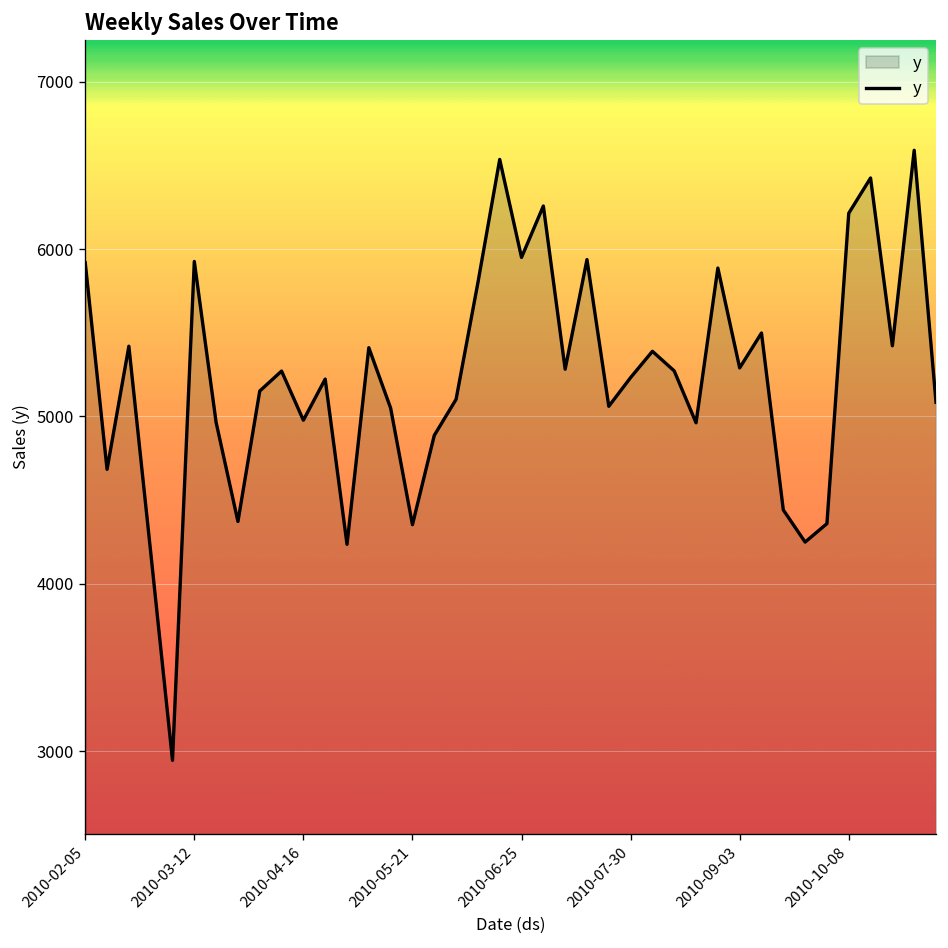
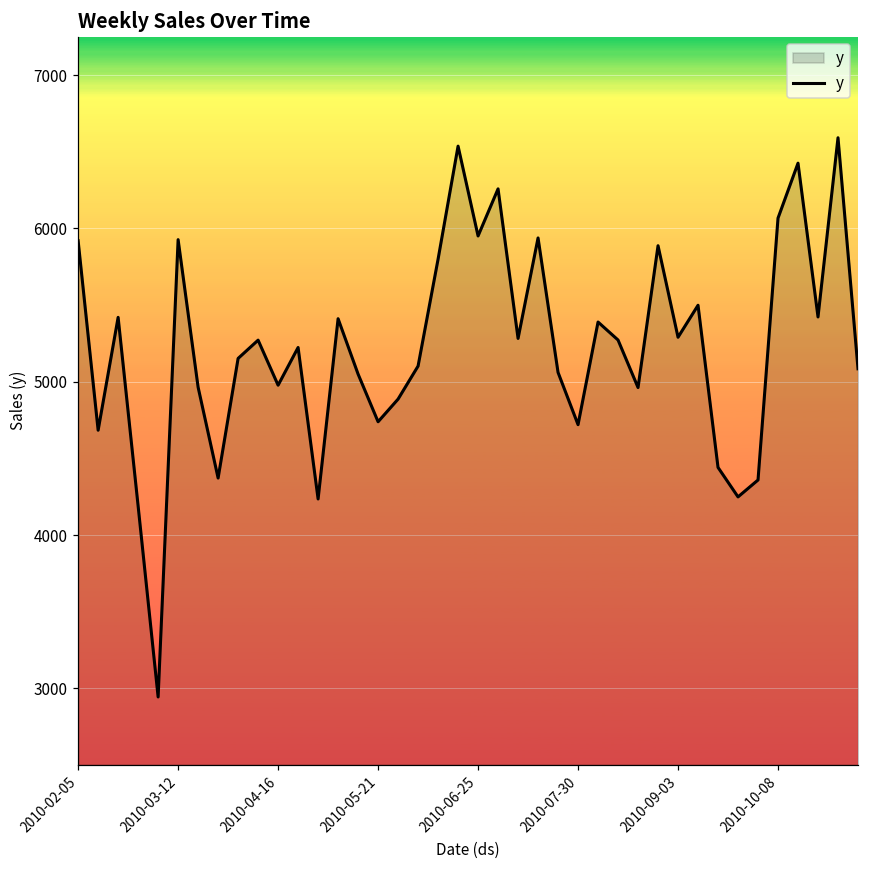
2010-05-21: 4350 -> 4740
2010-07-30: 5230 -> 4720
2010-10-08: 6210 -> 6070
